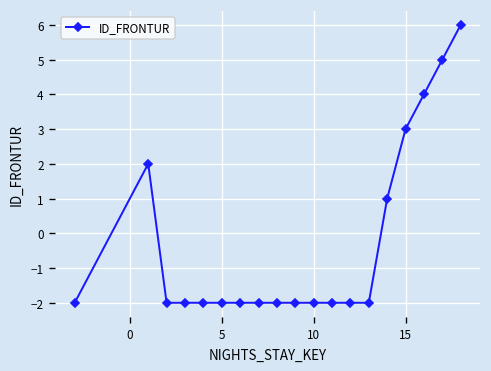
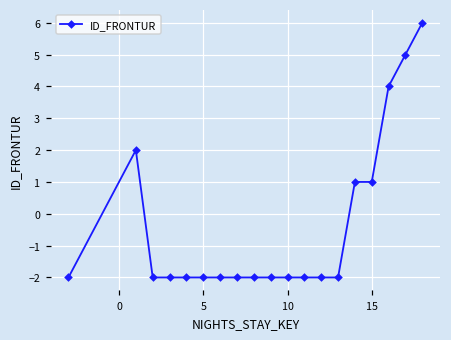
15: 3 -> 1
